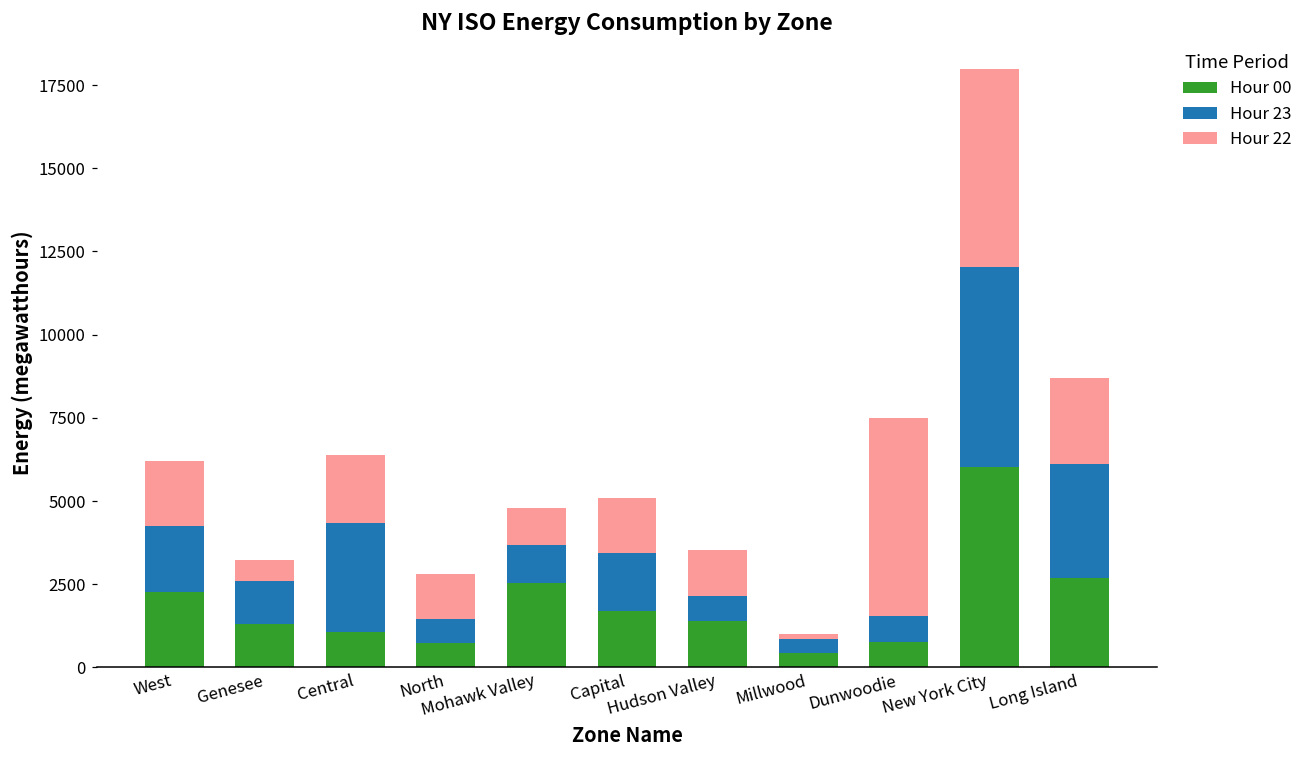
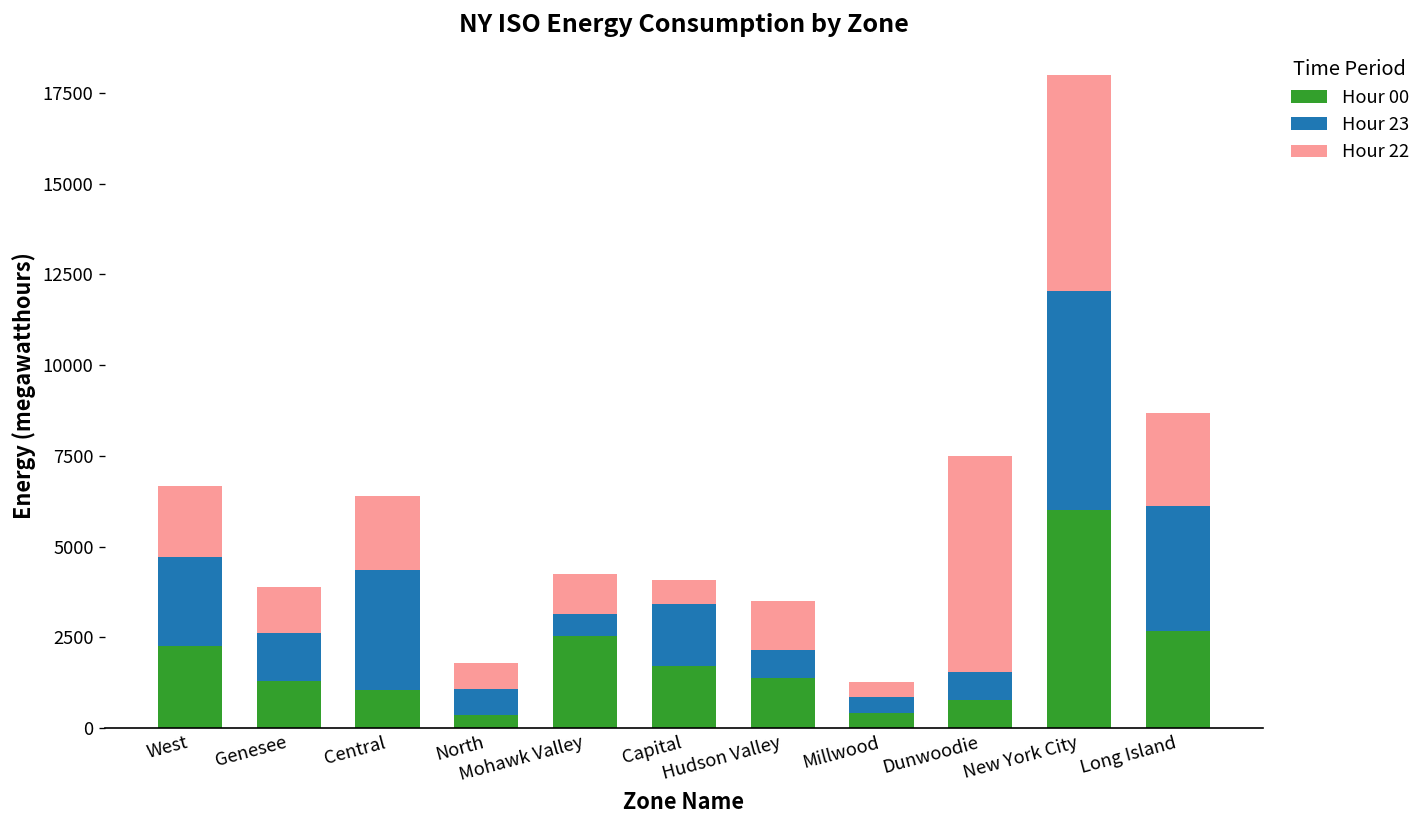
Hour 23, West: 2000 -> 2500
Hour 22, Genesee: 600 -> 1300
Hour 00, North: 700 -> 400
Hour 22, North: 1300 -> 700
Hour 23, Mohawk Valley: 1100 -> 600
Hour 22, Capital: 1700 -> 600
Hour 22, Millwood: 100 -> 400
